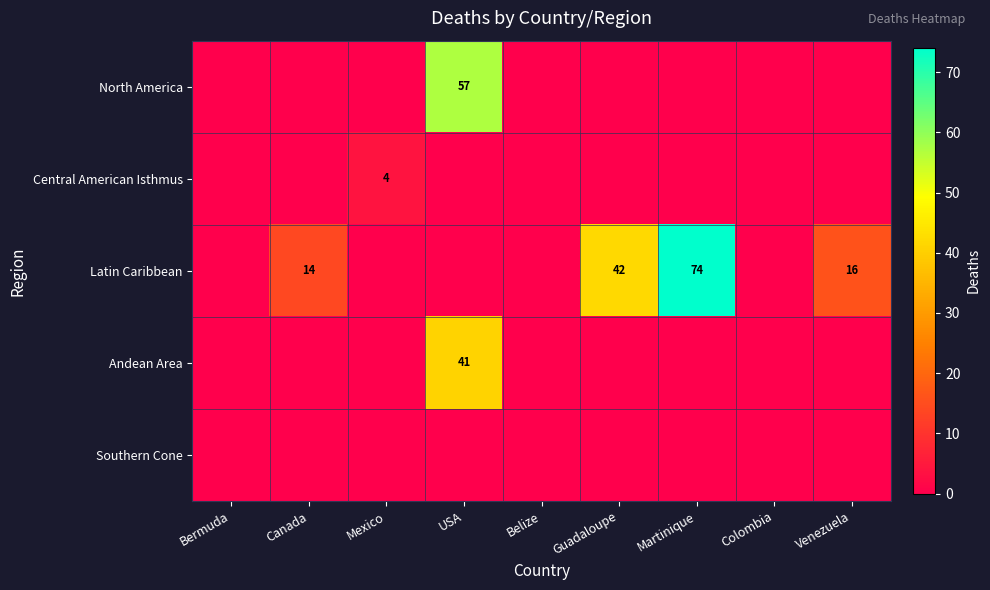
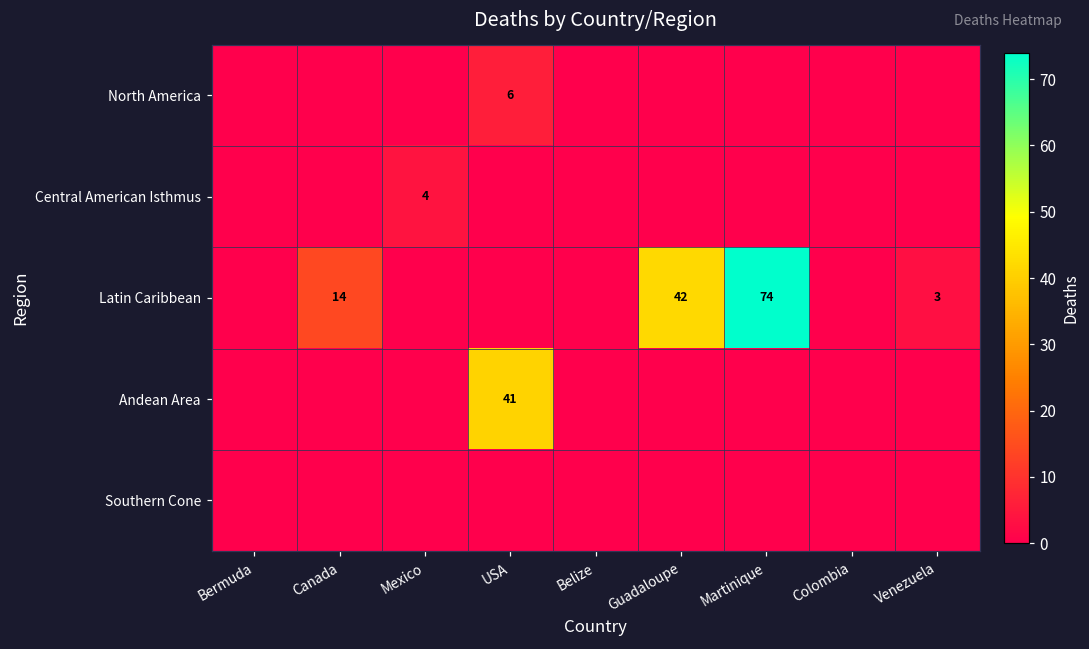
North America, USA: 57 -> 6
Latin Caribbean, Venezuela: 16 -> 3
